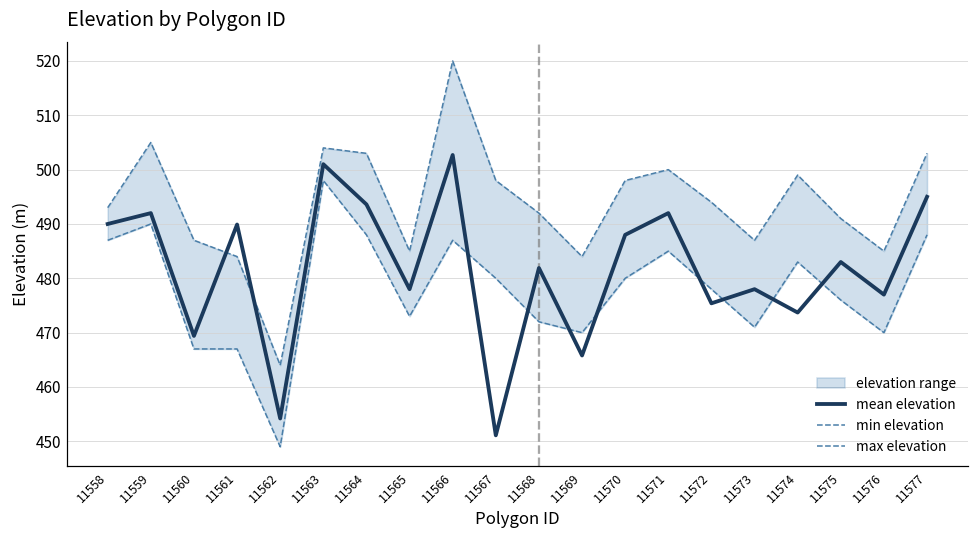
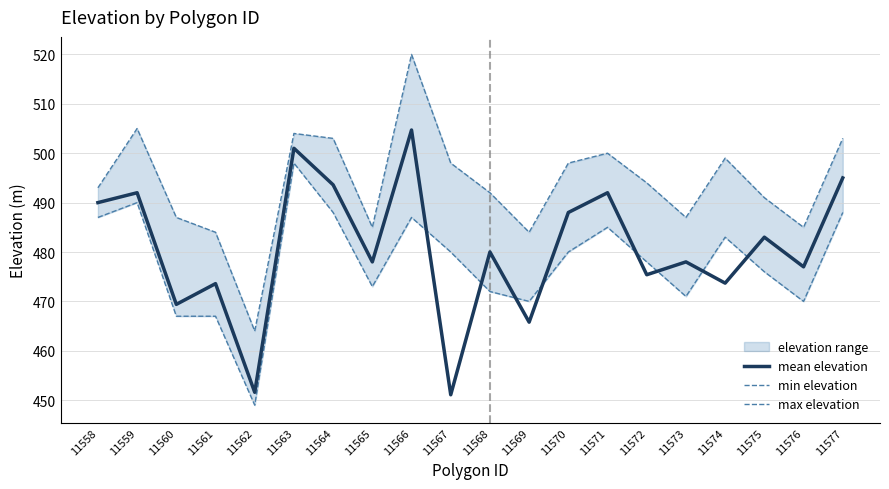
mean elevation, 11561: 490 -> 474
mean elevation, 11562: 454 -> 452
mean elevation, 11566: 503 -> 505
mean elevation, 11568: 482 -> 480
